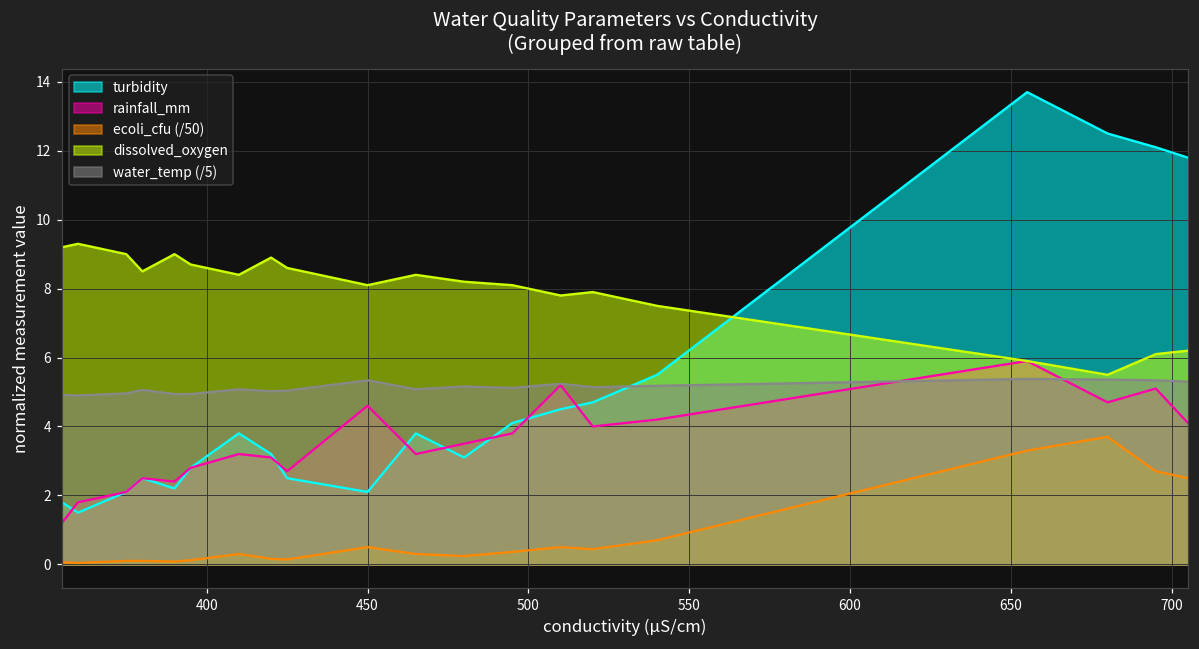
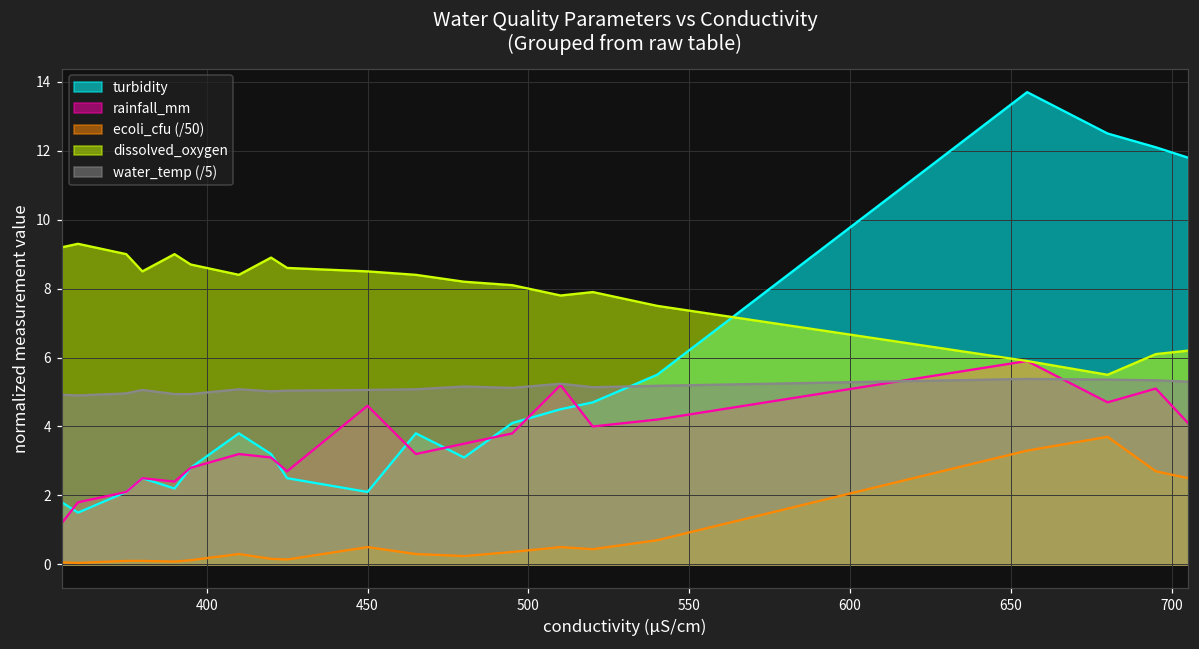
dissolved_oxygen, 450: 8.1 -> 8.5
water_temp (/5), 450: 5.3 -> 5.1
